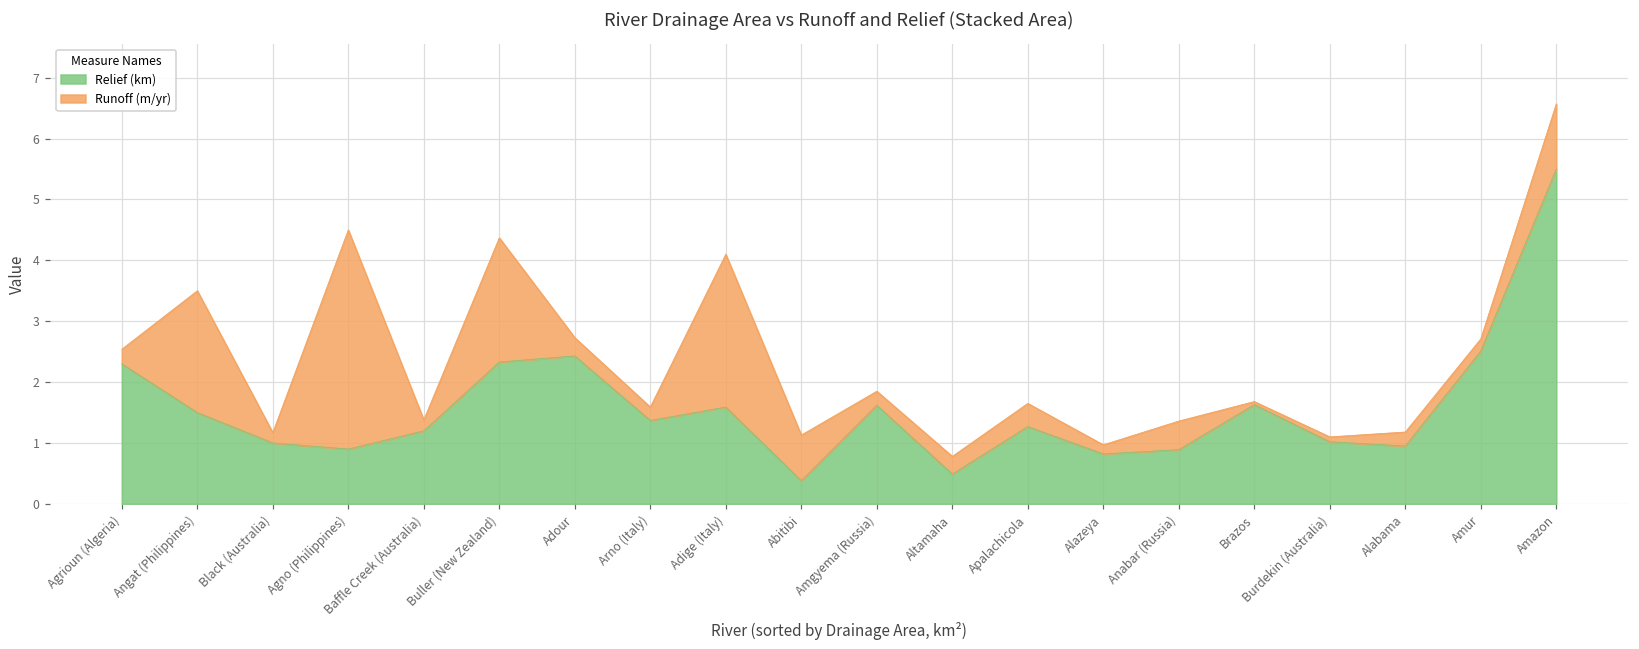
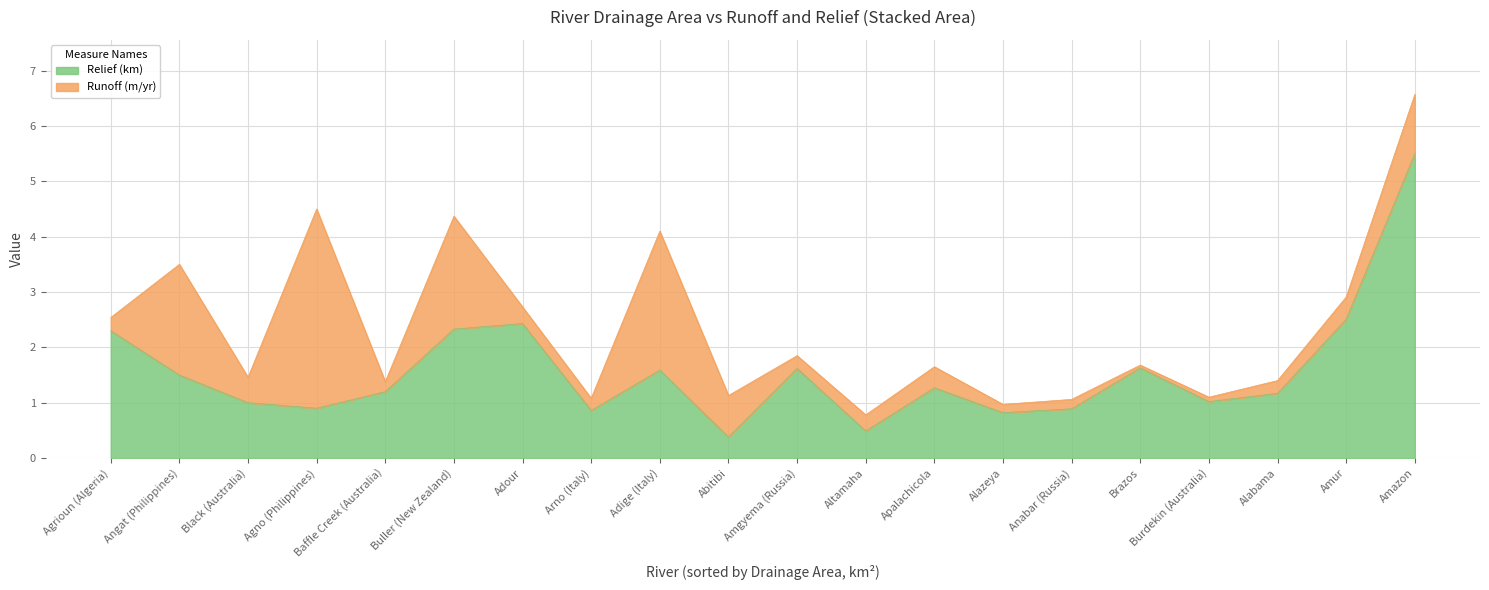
Runoff (m/yr), Black (Australia): 0.2 -> 0.5
Relief (km), Arno (Italy): 1.4 -> 0.9
Runoff (m/yr), Anabar (Russia): 0.5 -> 0.2
Relief (km), Alabama: 1.0 -> 1.2
Runoff (m/yr), Amur: 0.2 -> 0.4
